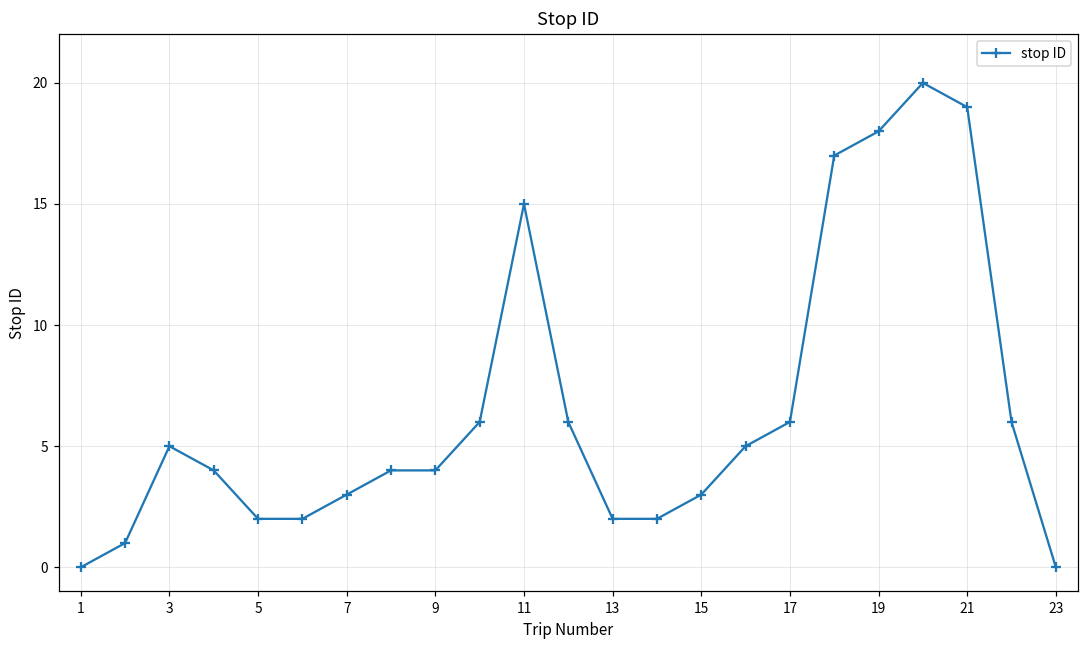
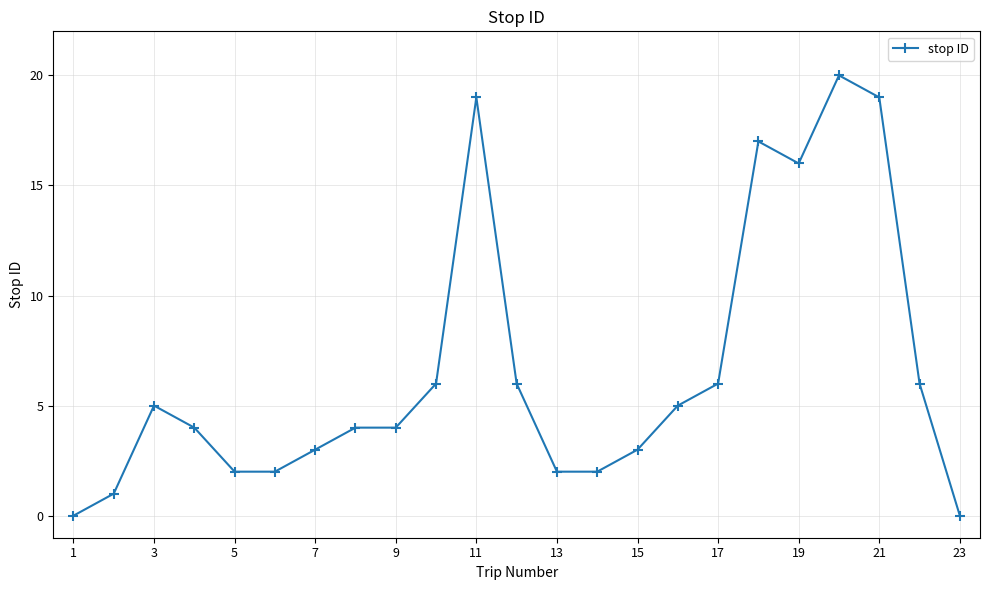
11: 15 -> 19
19: 18 -> 16
